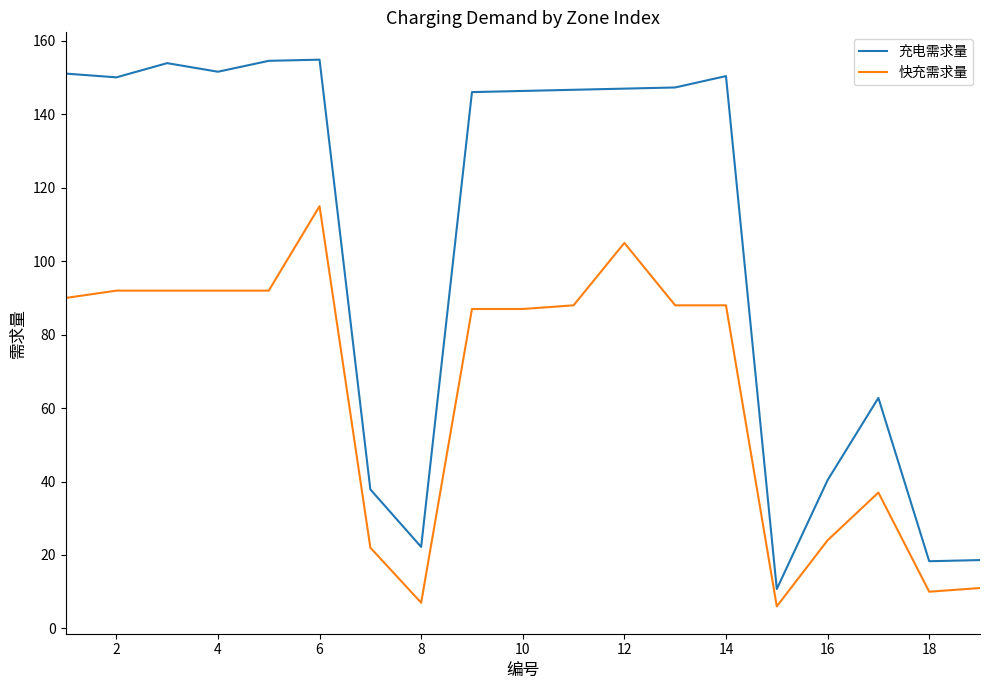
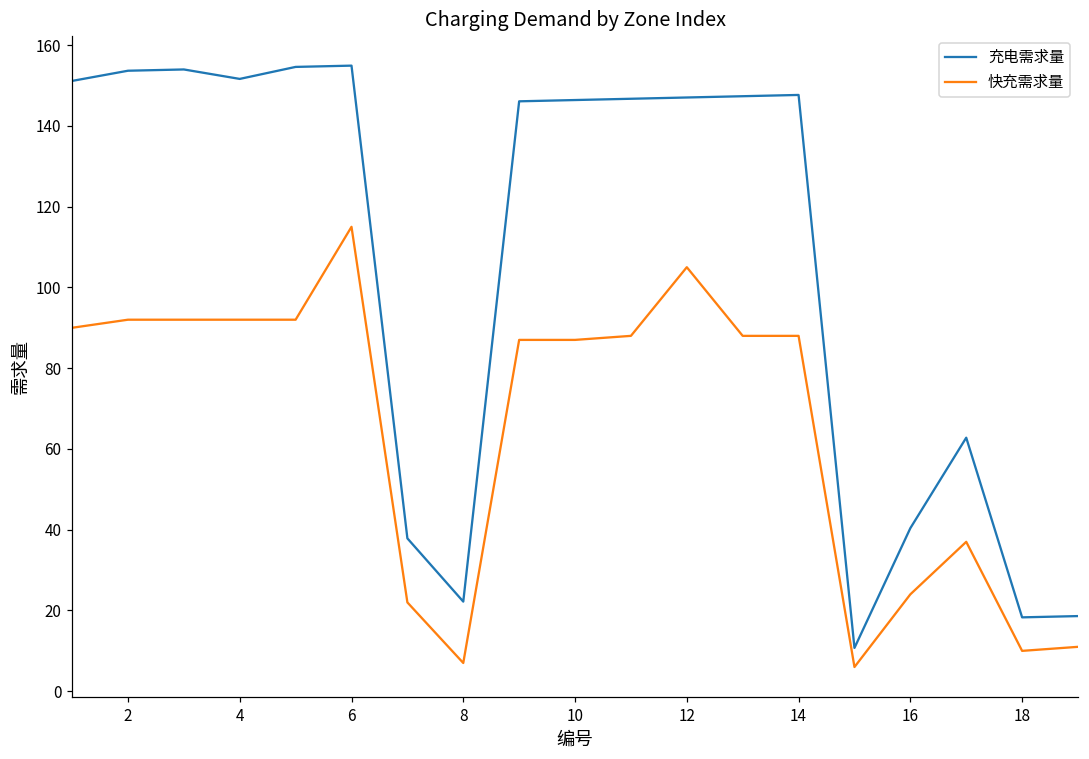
充电需求量, 2: 150 -> 154
充电需求量, 14: 150 -> 148
